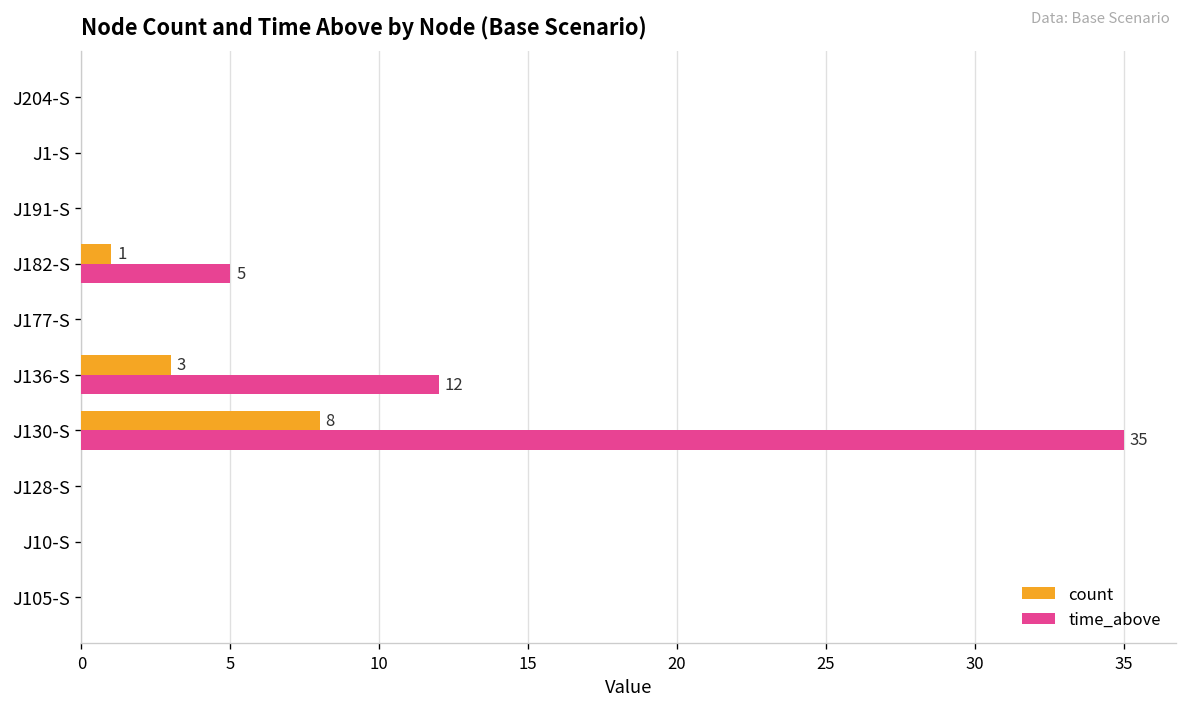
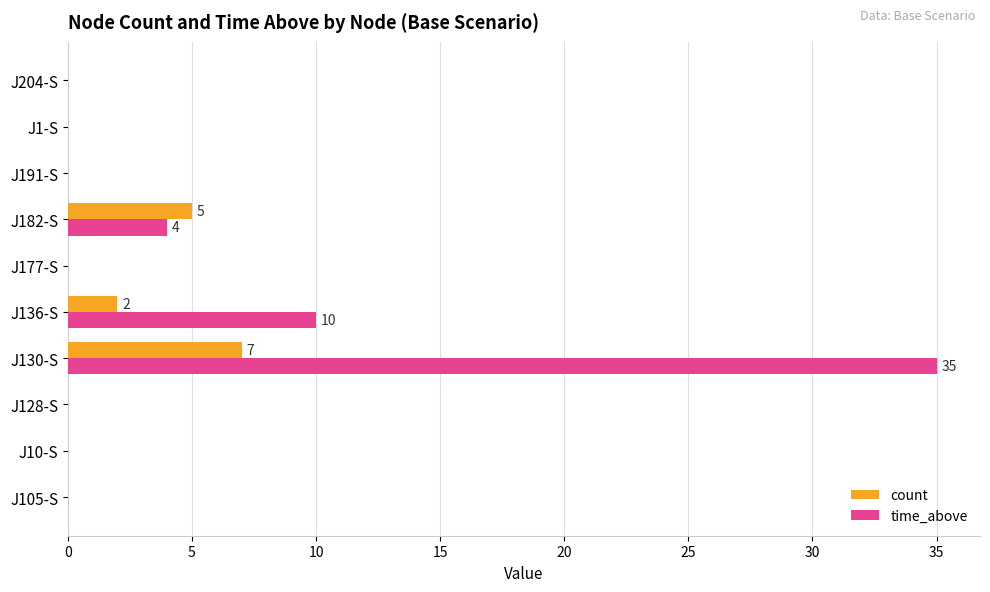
count, J182-S: 1 -> 5
time_above, J182-S: 5 -> 4
count, J136-S: 3 -> 2
time_above, J136-S: 12 -> 10
count, J130-S: 8 -> 7
